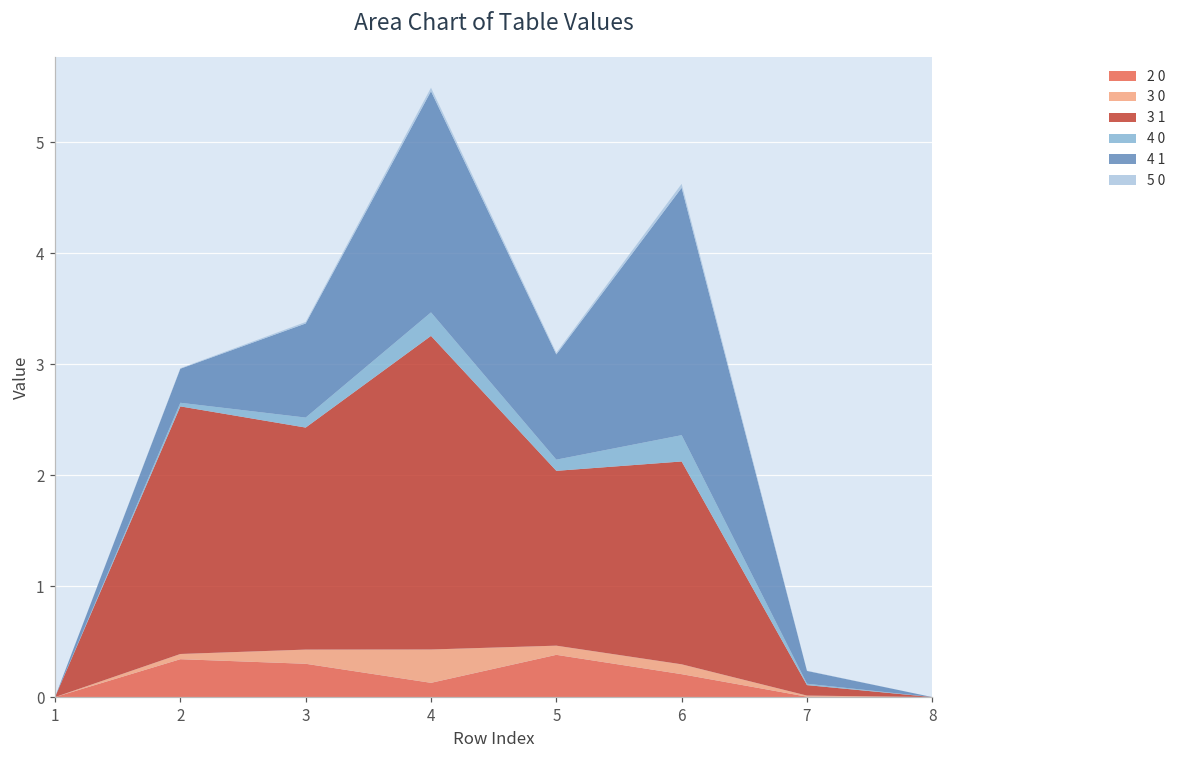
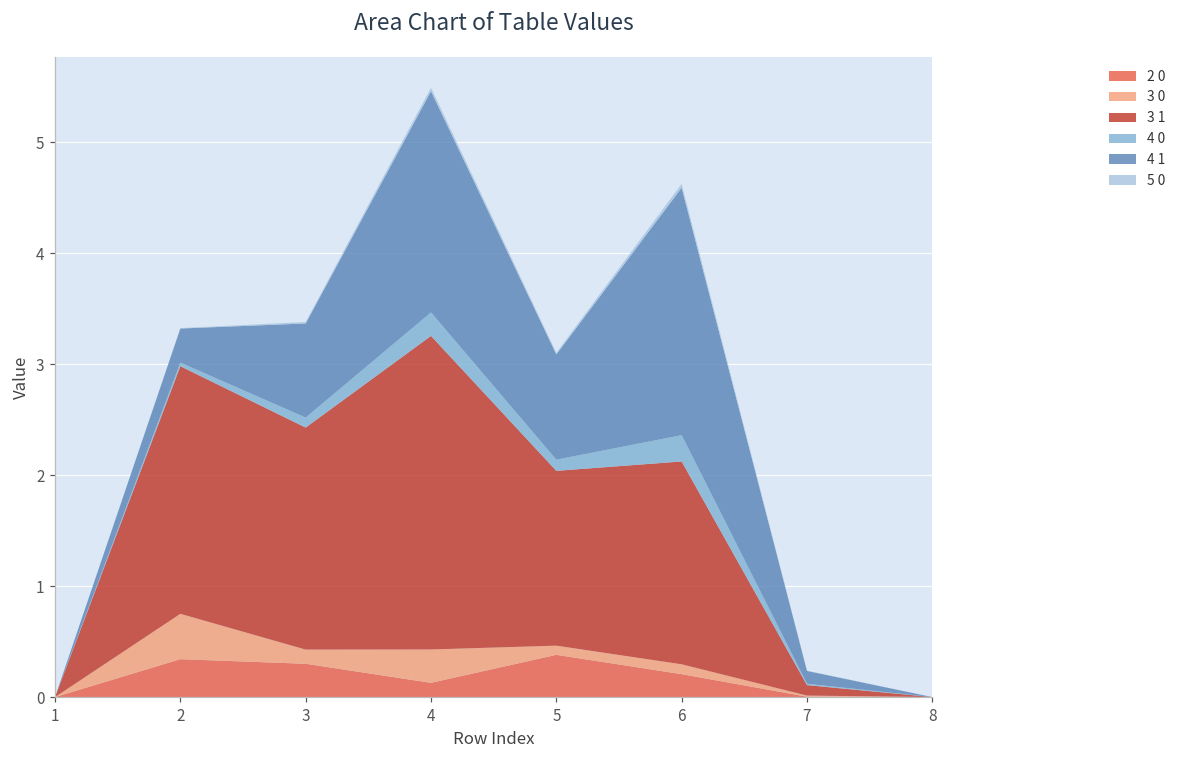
3 0, 2: 0.05 -> 0.41
